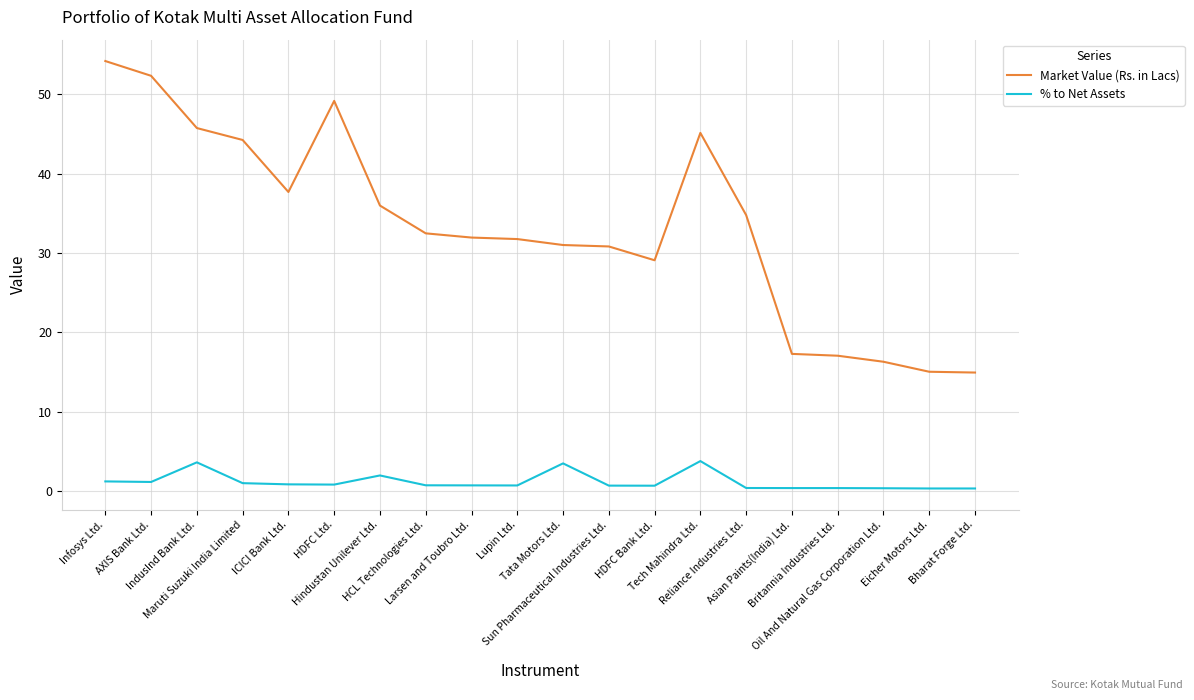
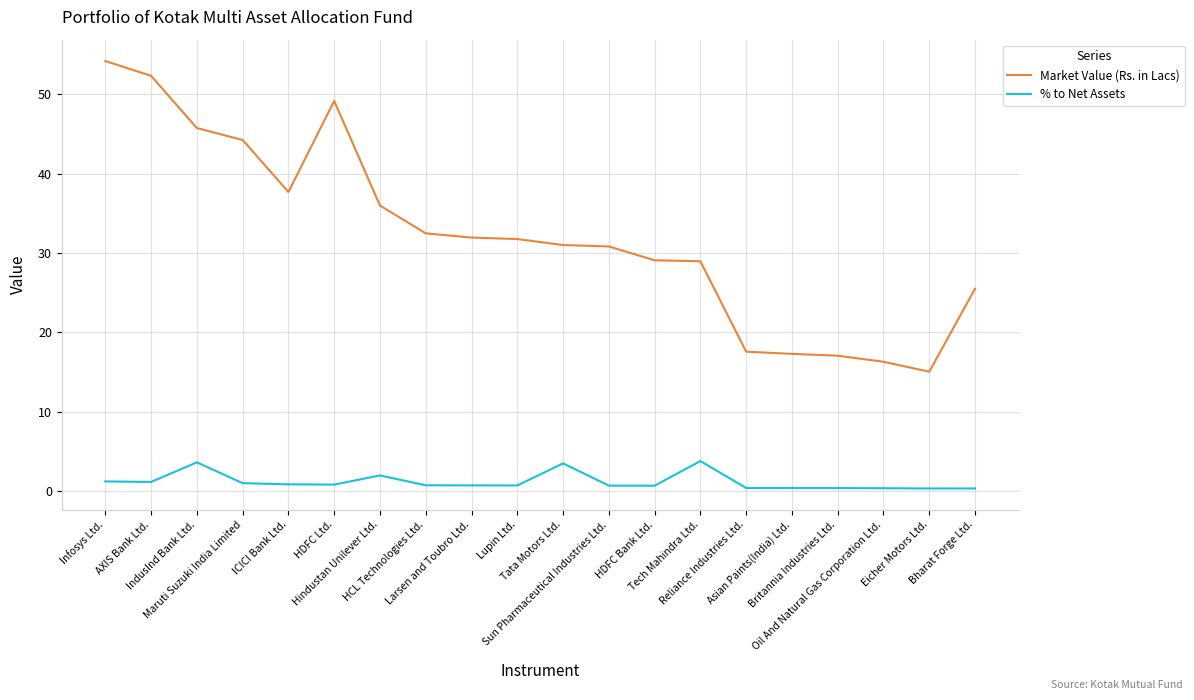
Market Value (Rs. in Lacs), Tech Mahindra Ltd.: 45 -> 29
Market Value (Rs. in Lacs), Reliance Industries Ltd.: 35 -> 18
Market Value (Rs. in Lacs), Bharat Forge Ltd.: 15 -> 25
